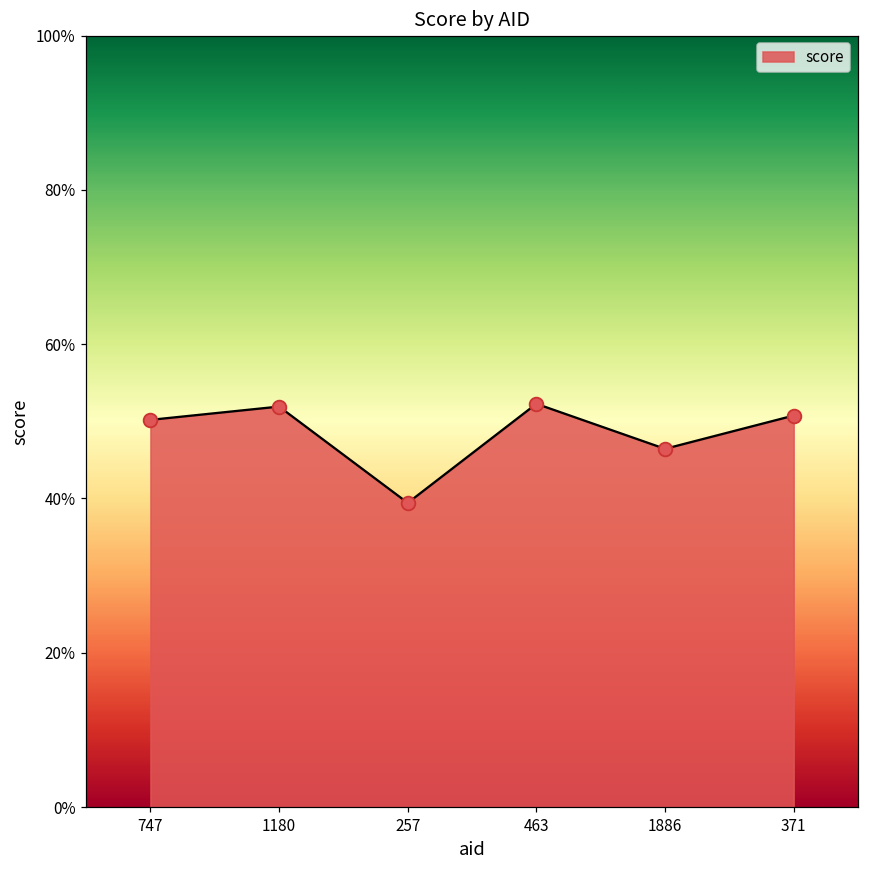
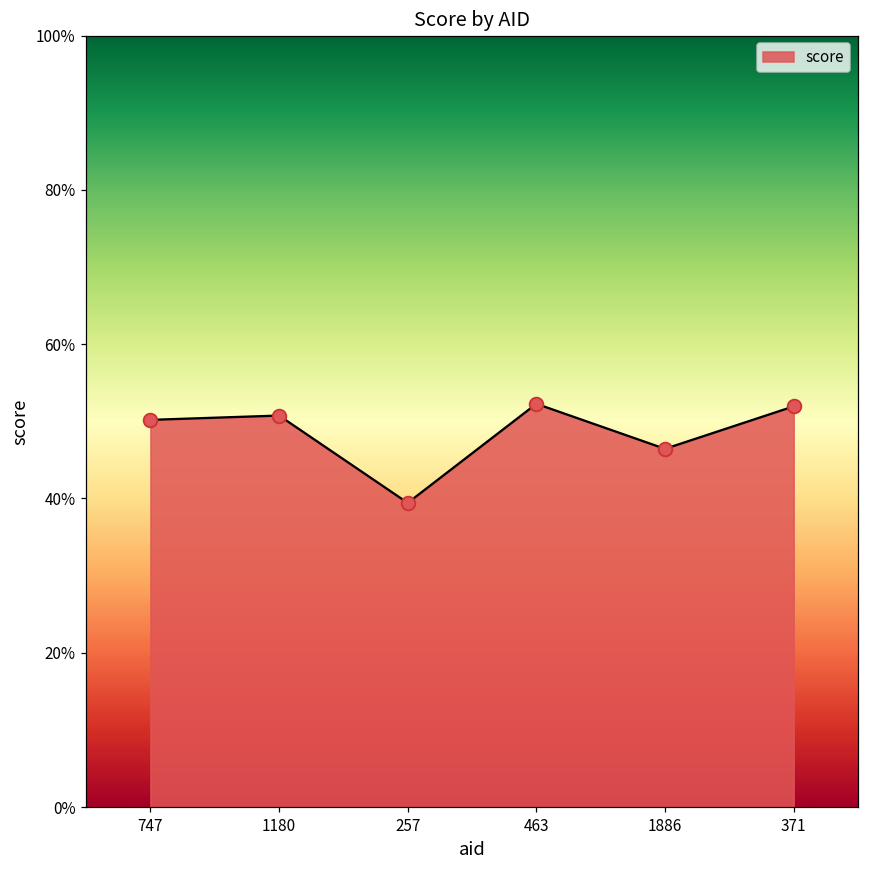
1180: 52% -> 51%
371: 51% -> 52%
